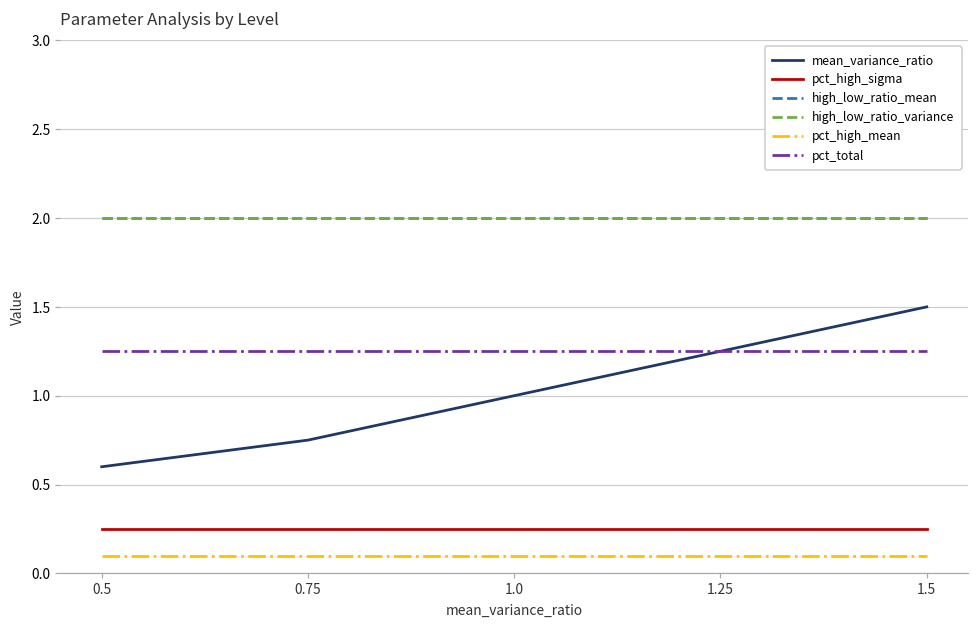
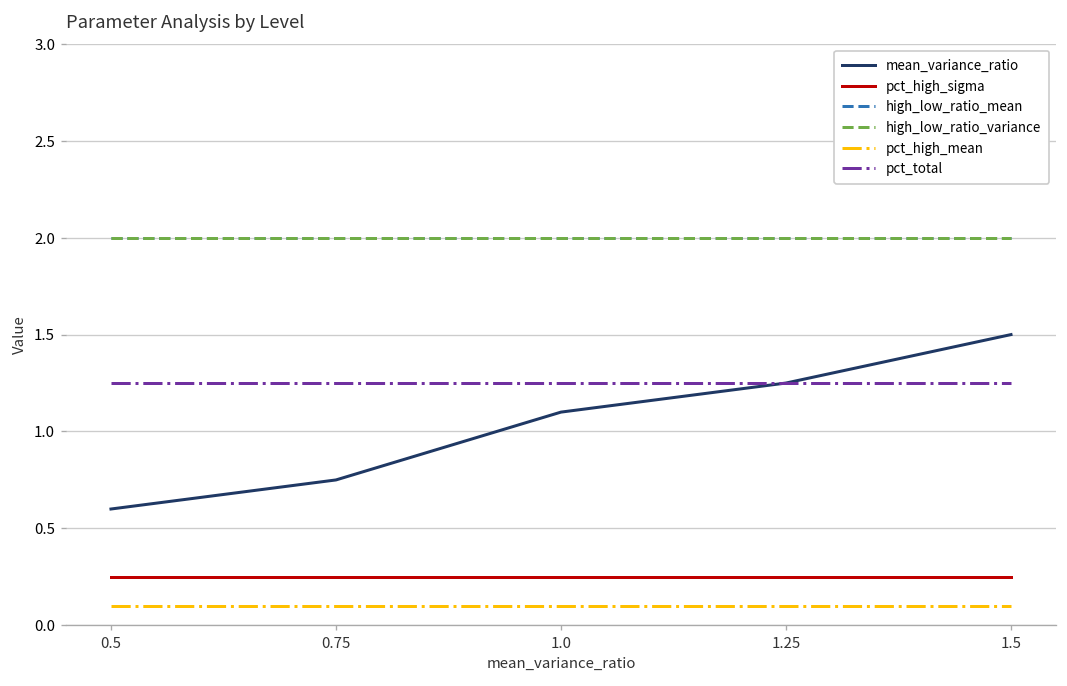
mean_variance_ratio, 1.0: 1.0 -> 1.1
